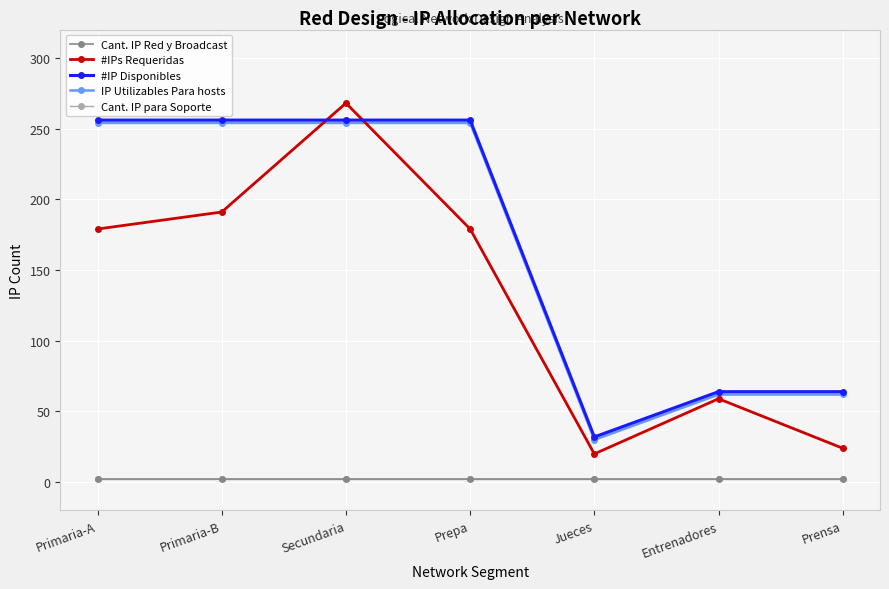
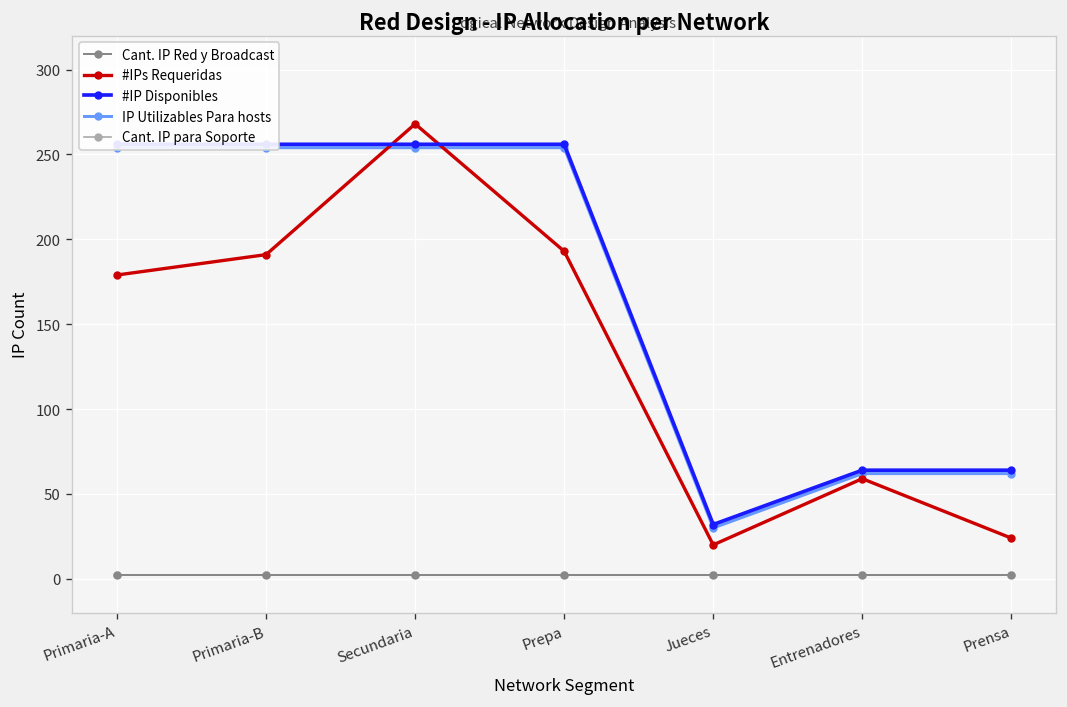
#IPs Requeridas, Prepa: 179 -> 193
